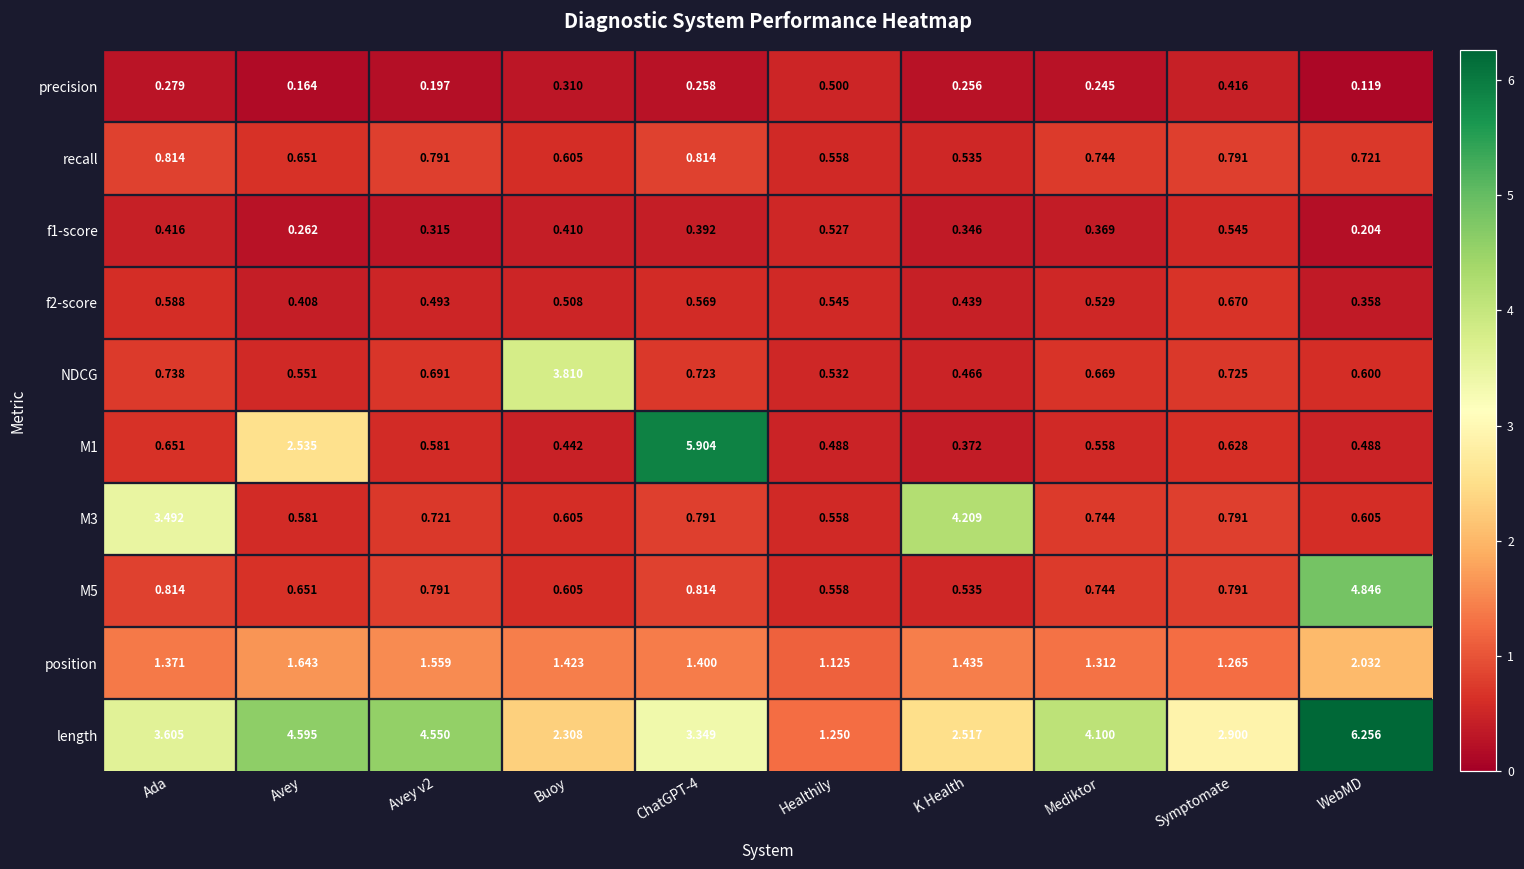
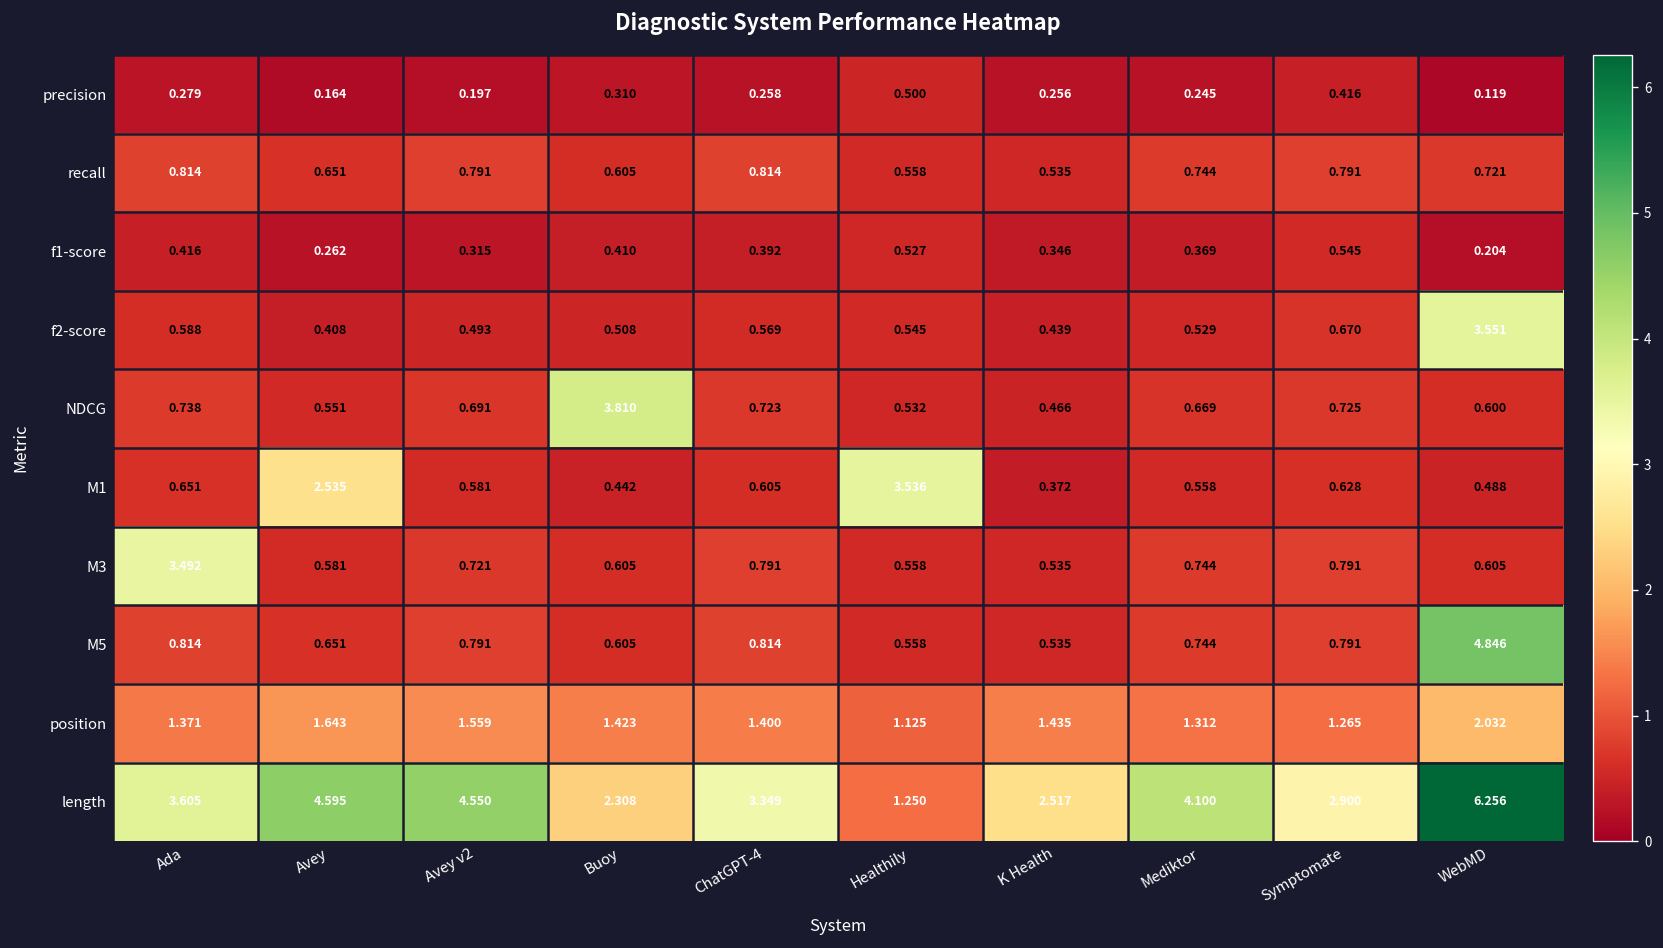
f2-score, WebMD: 0.358 -> 3.551
M1, ChatGPT-4: 5.904 -> 0.605
M1, Healthily: 0.488 -> 3.536
M3, K Health: 4.209 -> 0.535
